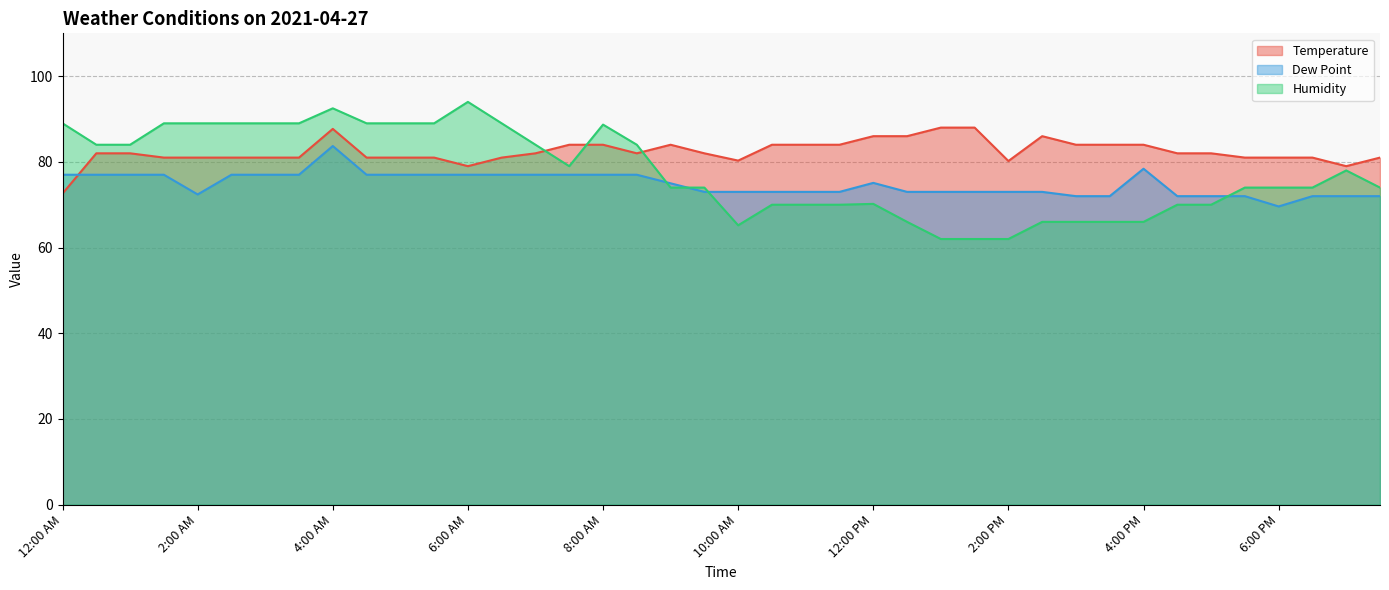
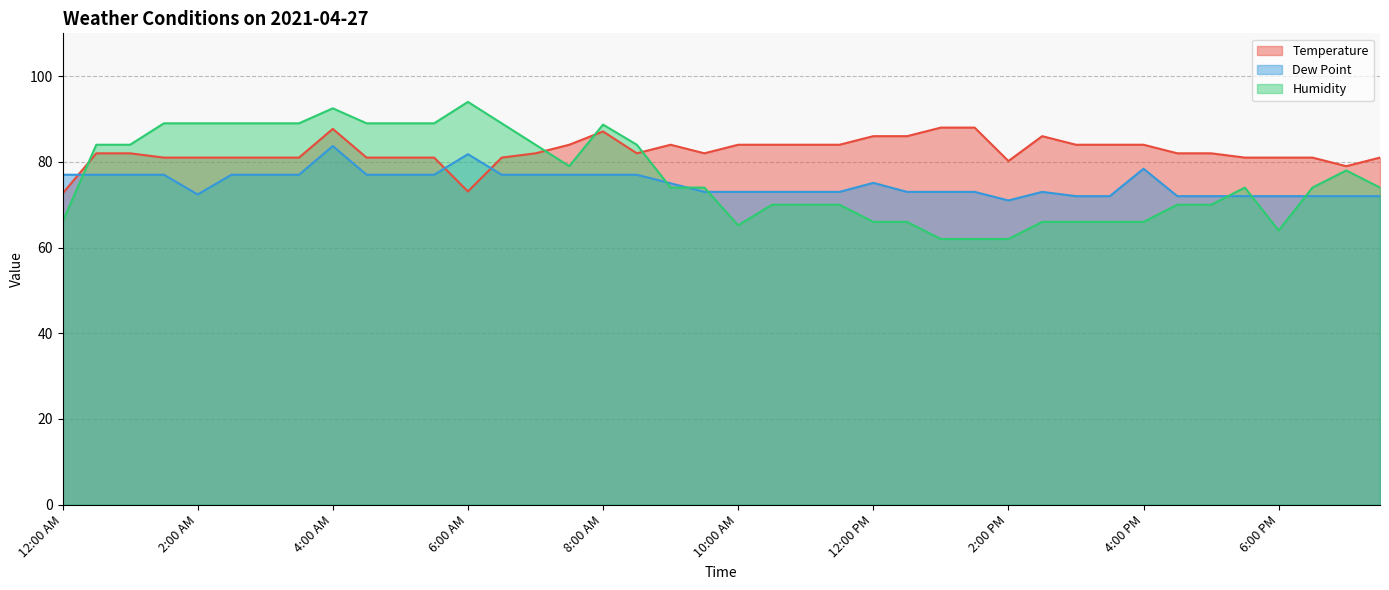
Humidity, 12:00 AM: 89 -> 66
Temperature, 6:00 AM: 79 -> 73
Dew Point, 6:00 AM: 77 -> 82
Temperature, 8:00 AM: 84 -> 87
Temperature, 10:00 AM: 80 -> 84
Humidity, 12:00 PM: 70 -> 66
Dew Point, 2:00 PM: 73 -> 71
Dew Point, 6:00 PM: 70 -> 72
Humidity, 6:00 PM: 74 -> 64
